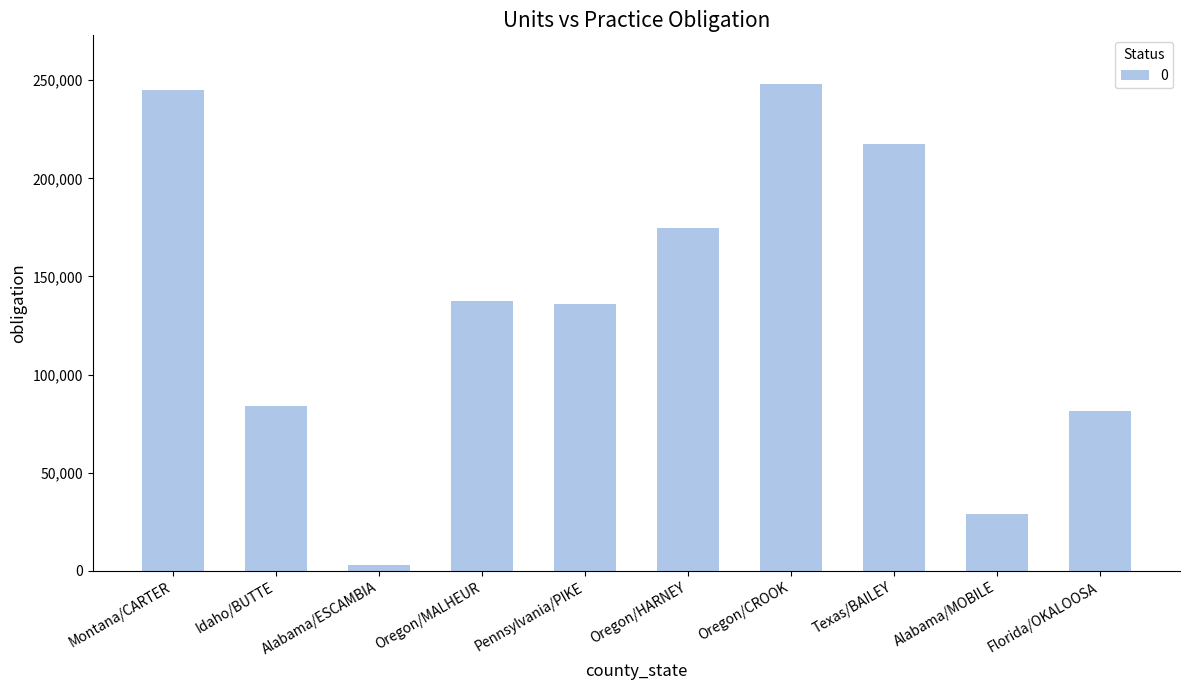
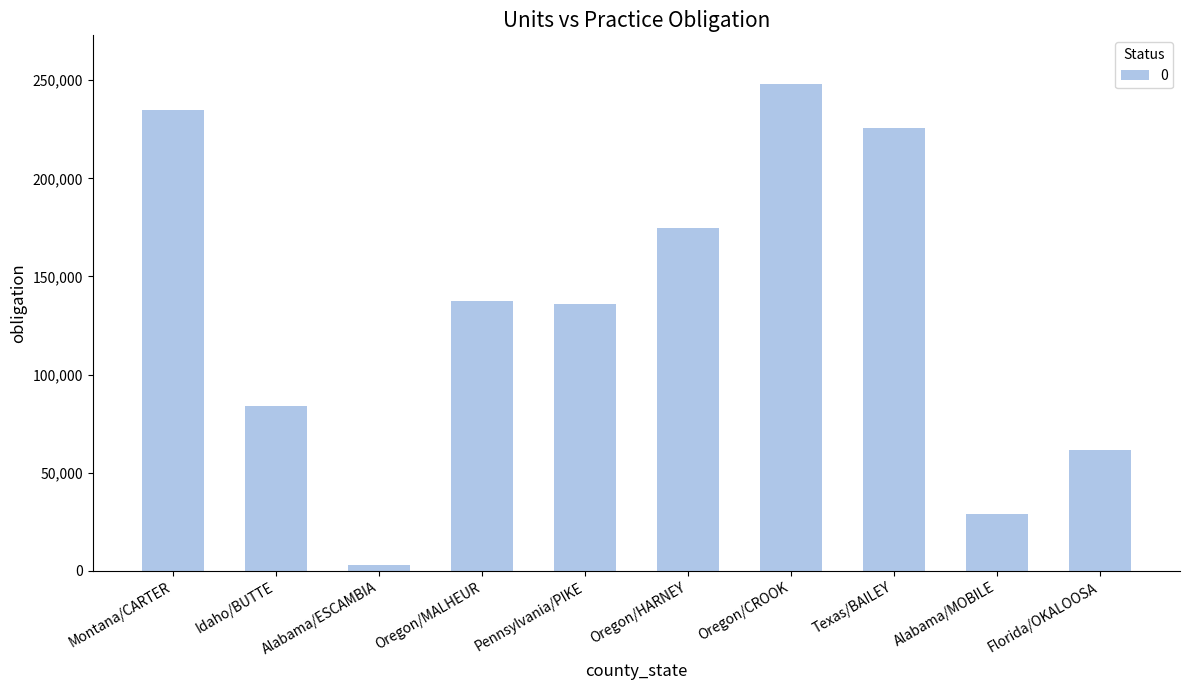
Montana/CARTER: 245,000 -> 235,000
Texas/BAILEY: 218,000 -> 226,000
Florida/OKALOOSA: 81,000 -> 62,000
